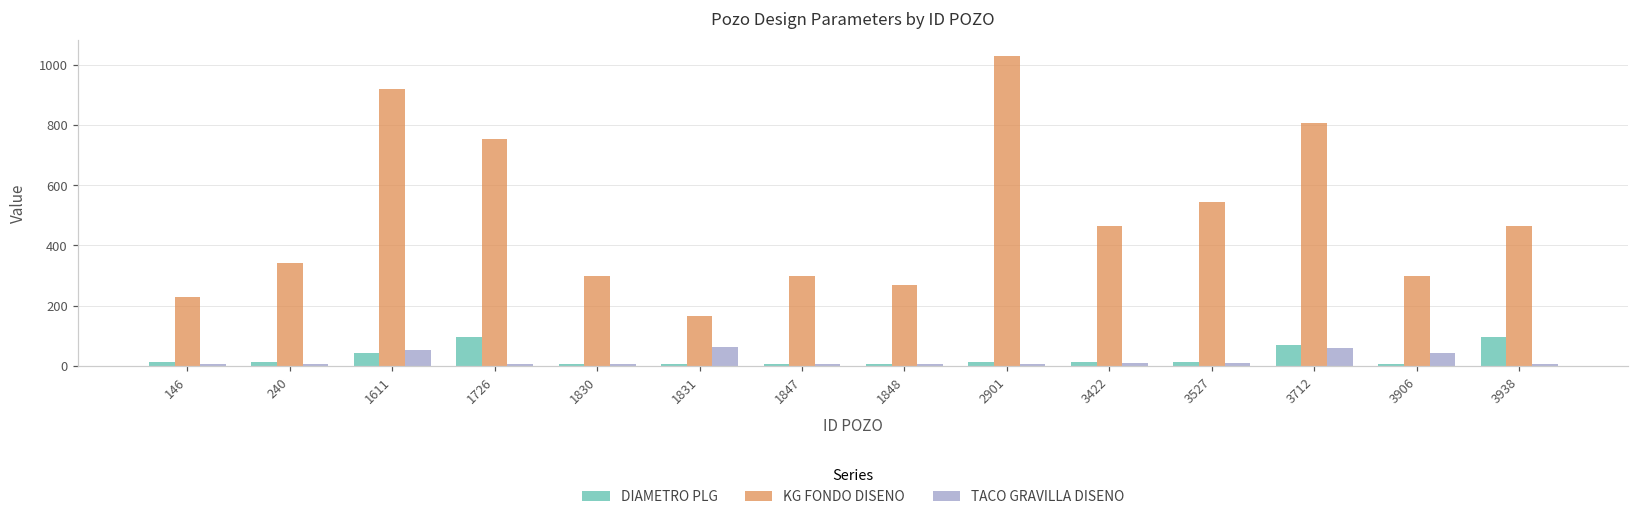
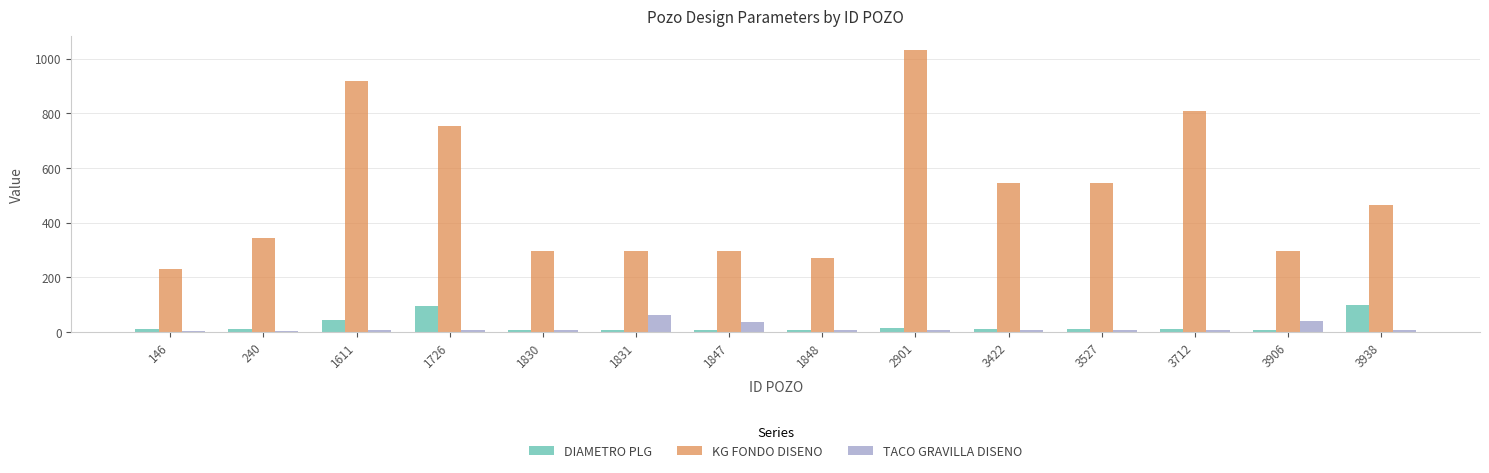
TACO GRAVILLA DISENO, 1611: 50 -> 10
KG FONDO DISENO, 1831: 160 -> 300
TACO GRAVILLA DISENO, 1847: 10 -> 40
KG FONDO DISENO, 3422: 470 -> 550
DIAMETRO PLG, 3712: 70 -> 10
TACO GRAVILLA DISENO, 3712: 60 -> 10
